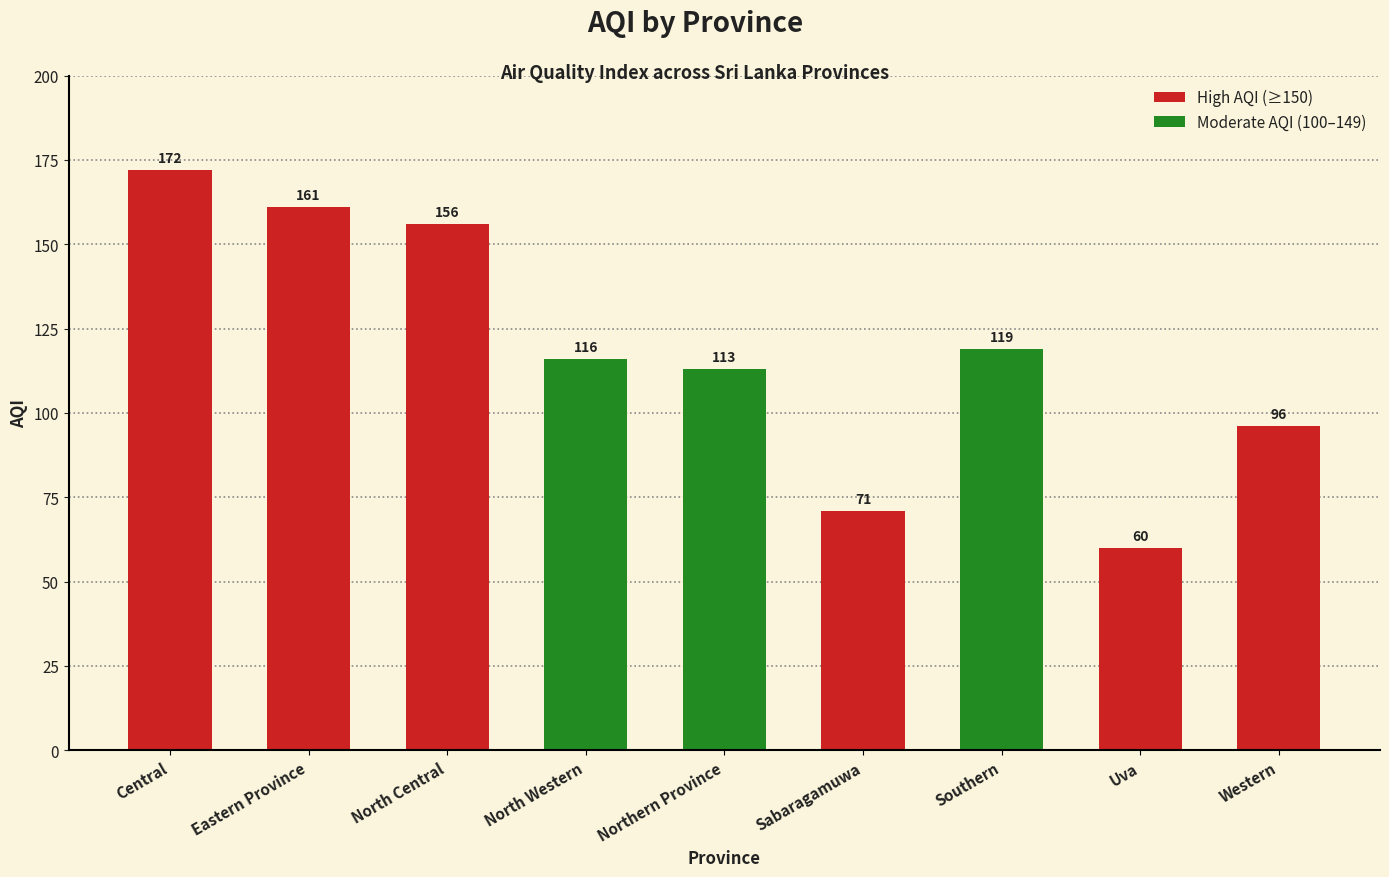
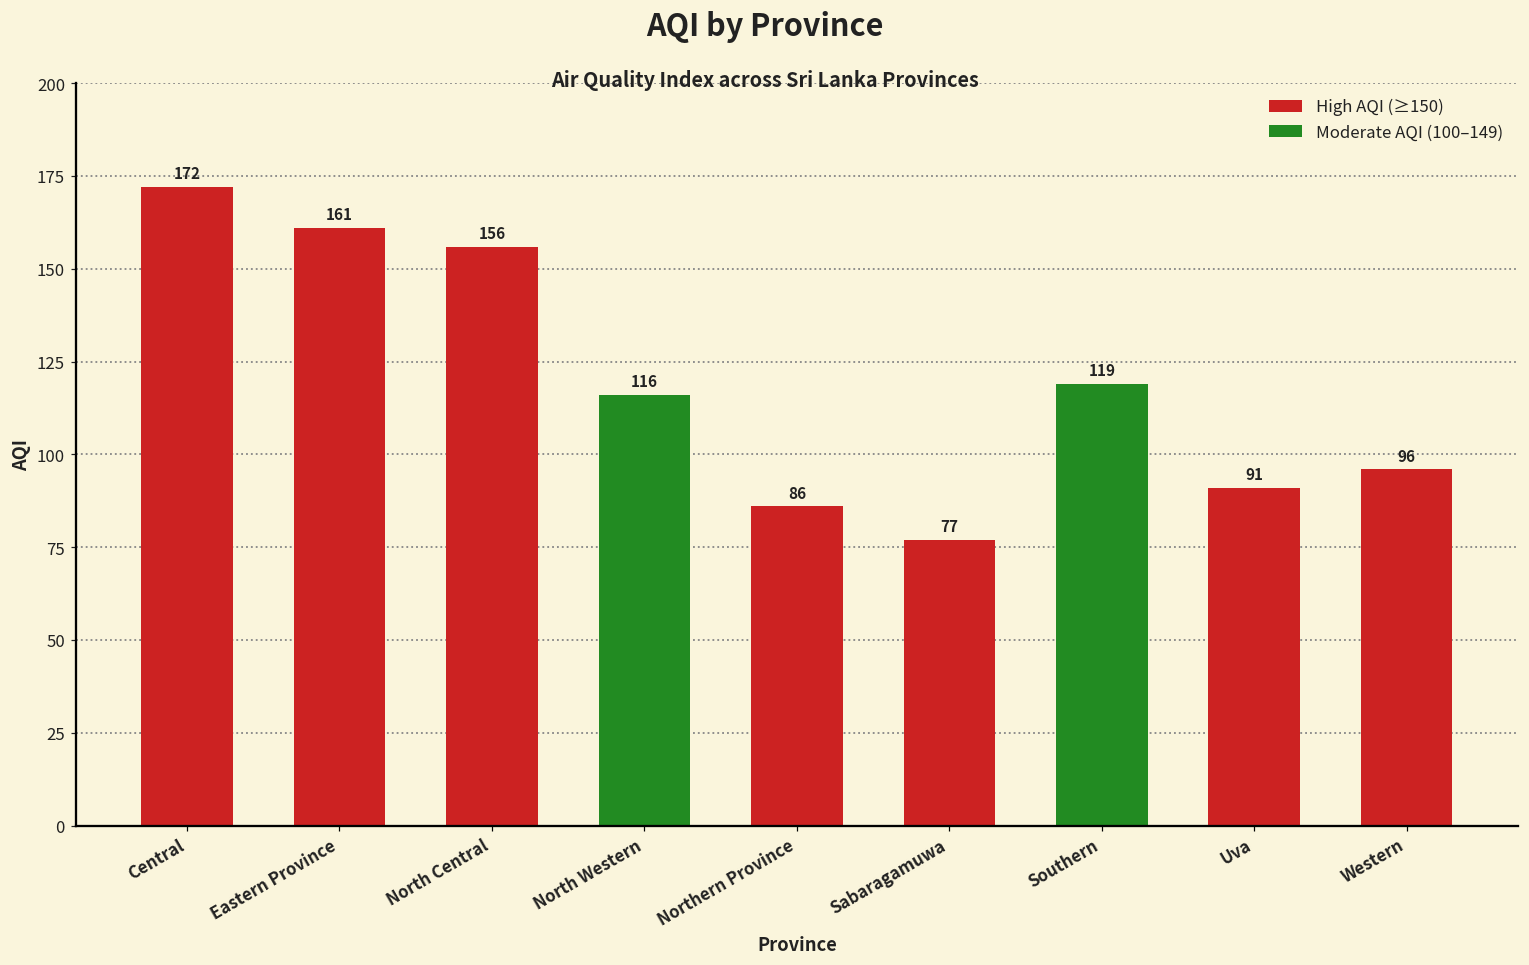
Northern Province: 113 -> 86
Sabaragamuwa: 71 -> 77
Uva: 60 -> 91
